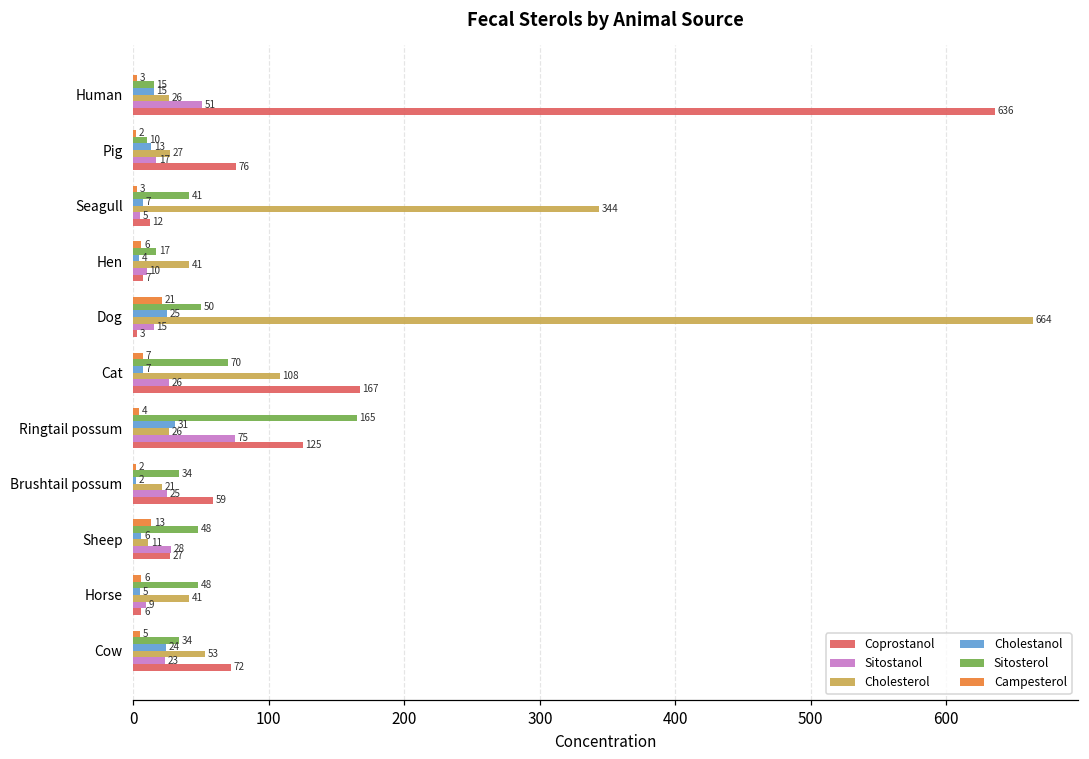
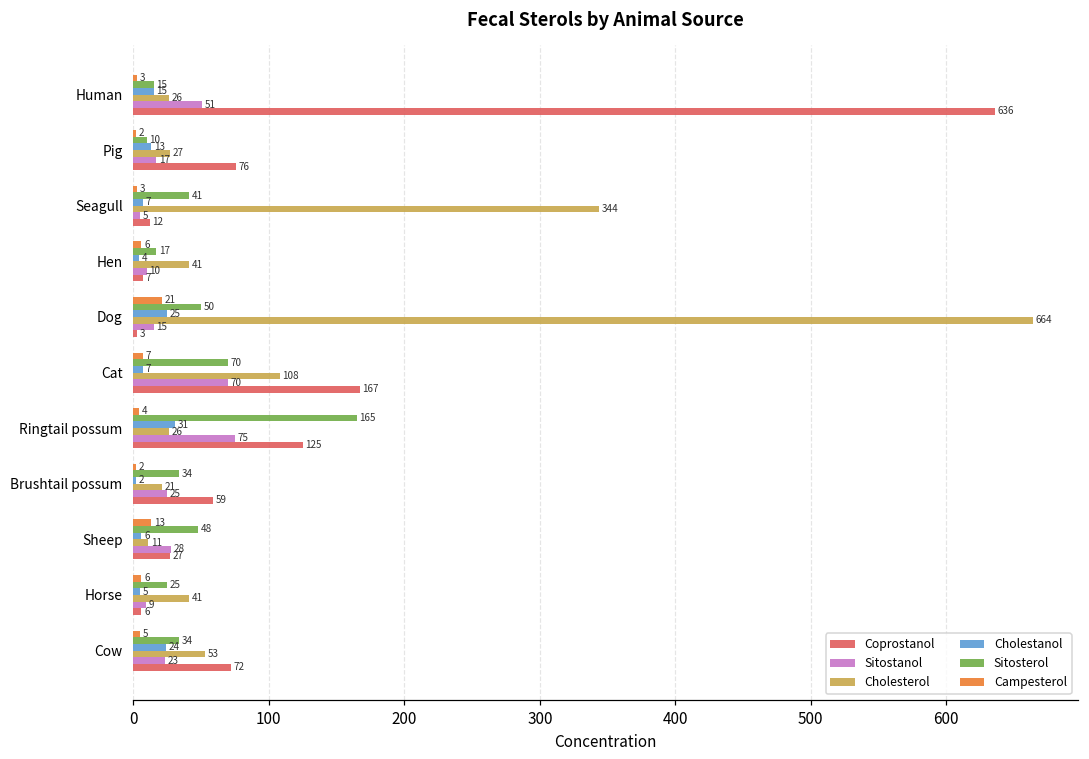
Sitostanol, Cat: 26 -> 70
Sitosterol, Horse: 48 -> 25
